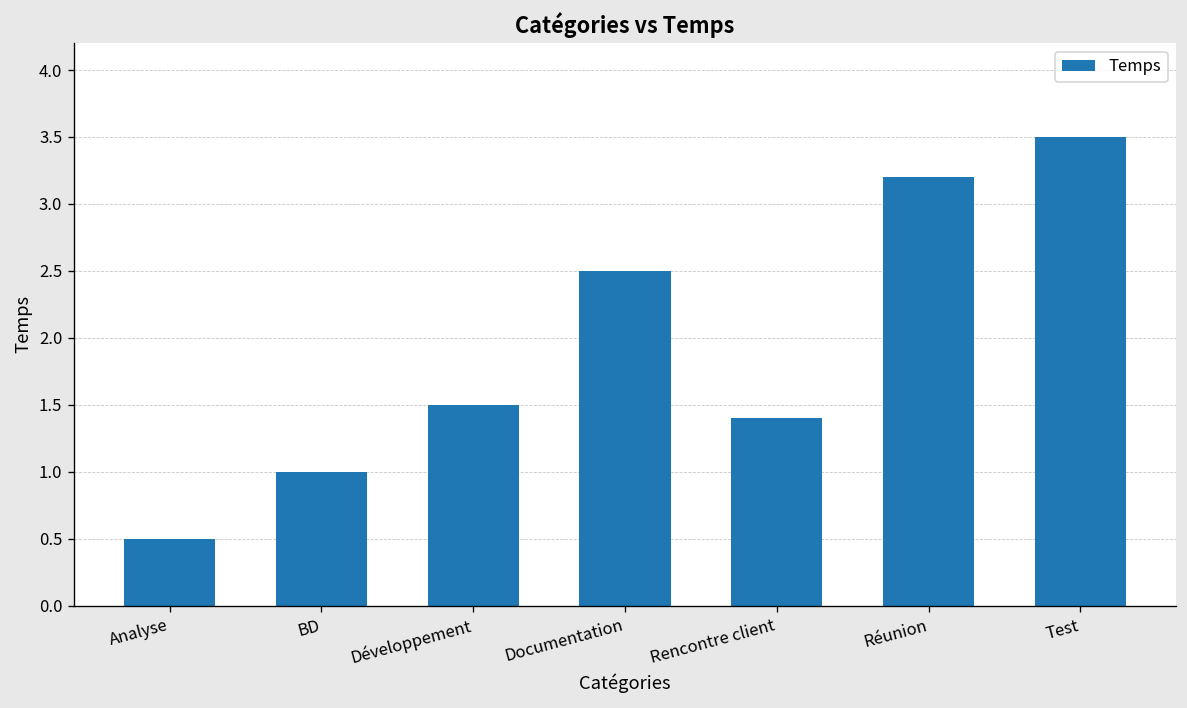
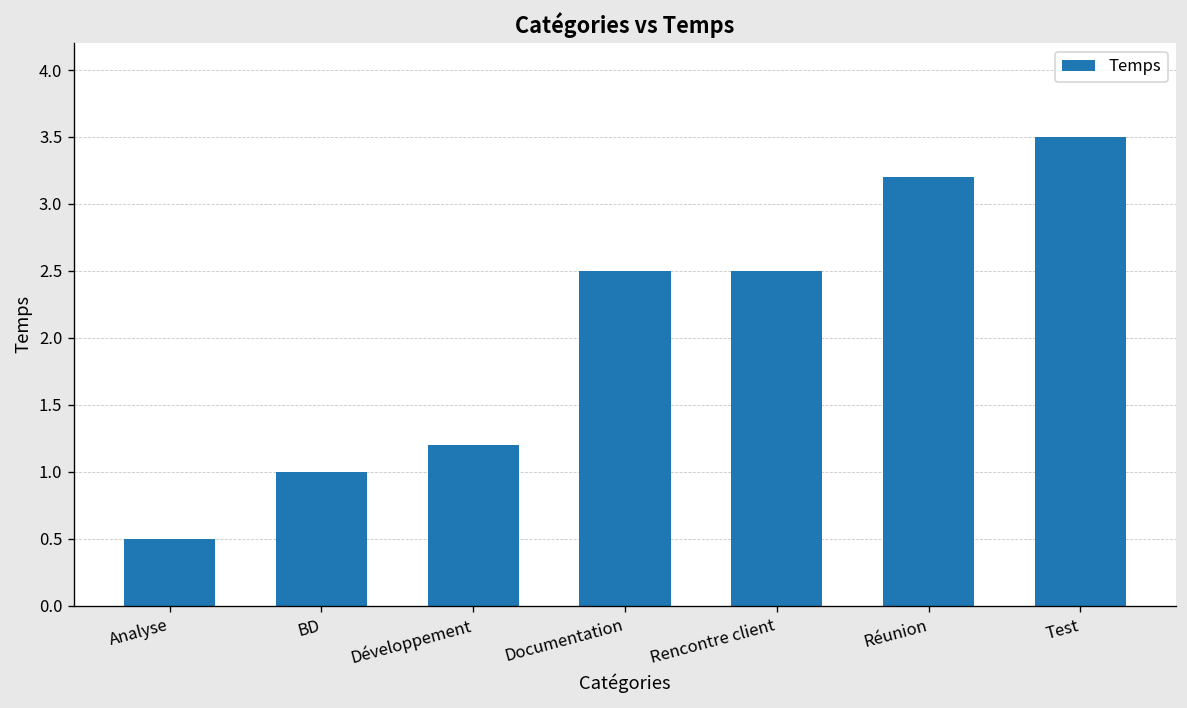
Développement: 1.5 -> 1.2
Rencontre client: 1.4 -> 2.5
